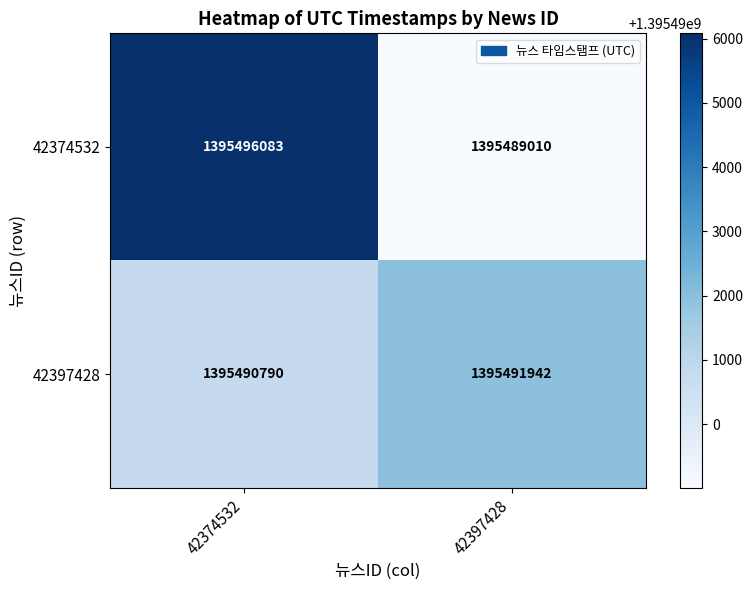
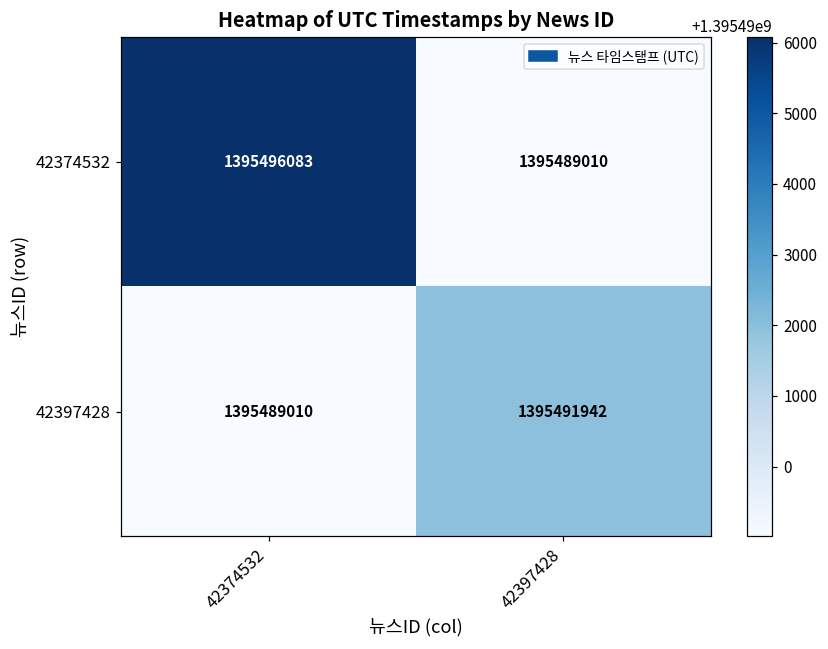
42397428, 42374532: 1395490790 -> 1395489010
